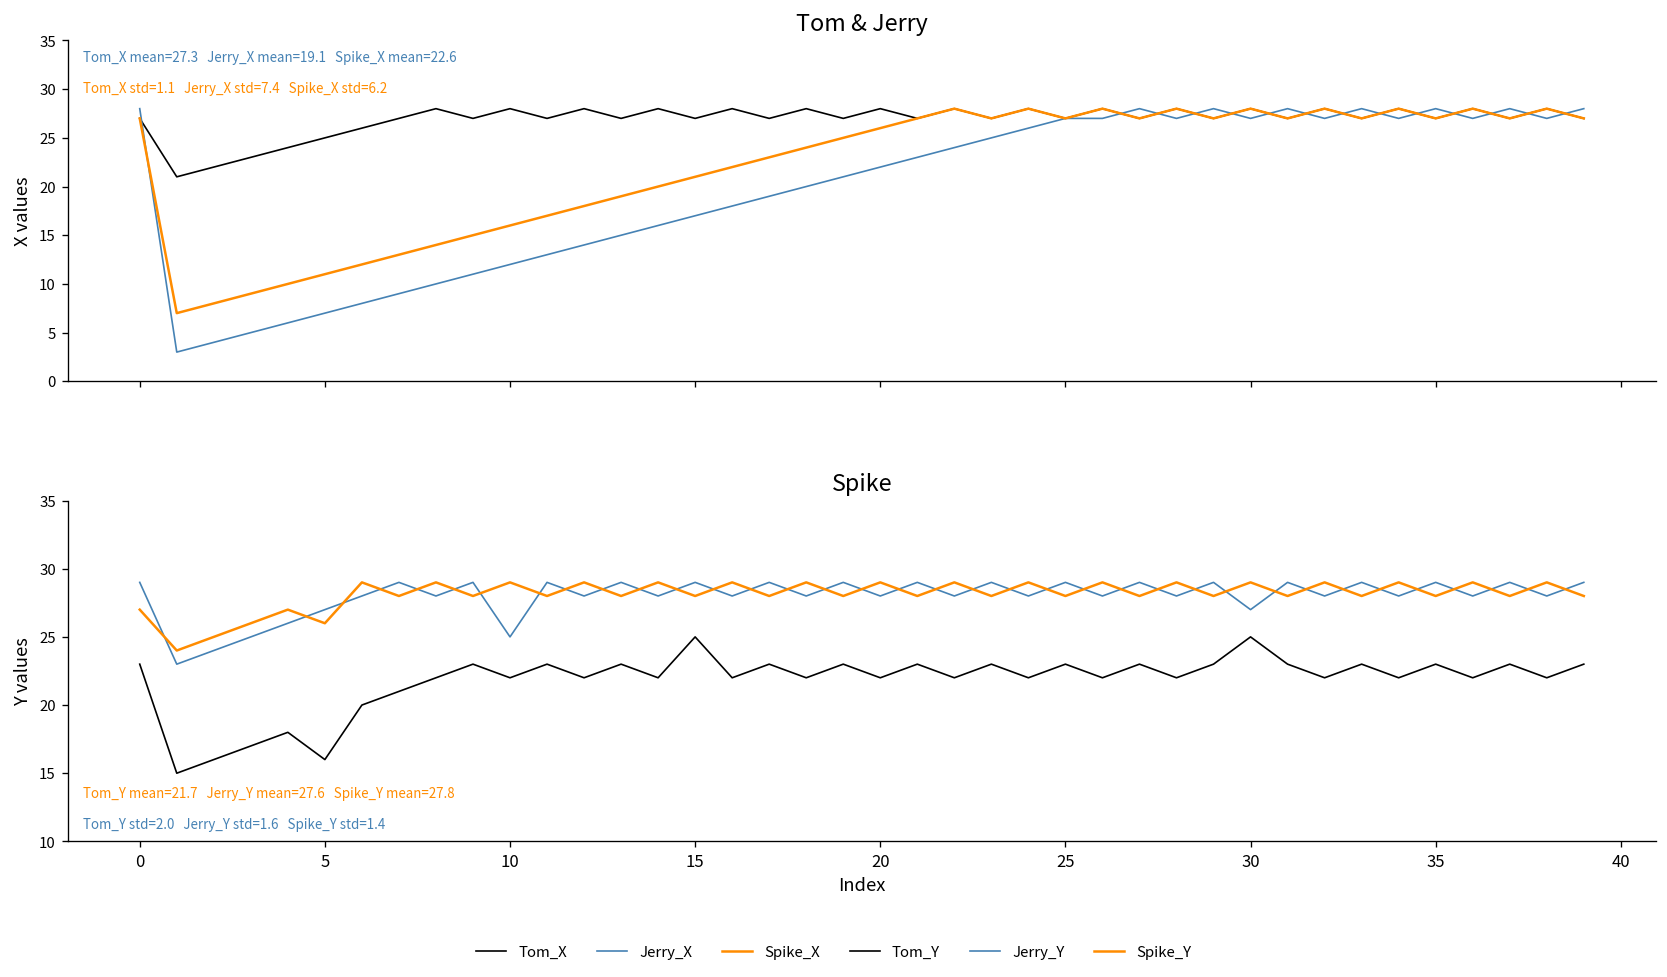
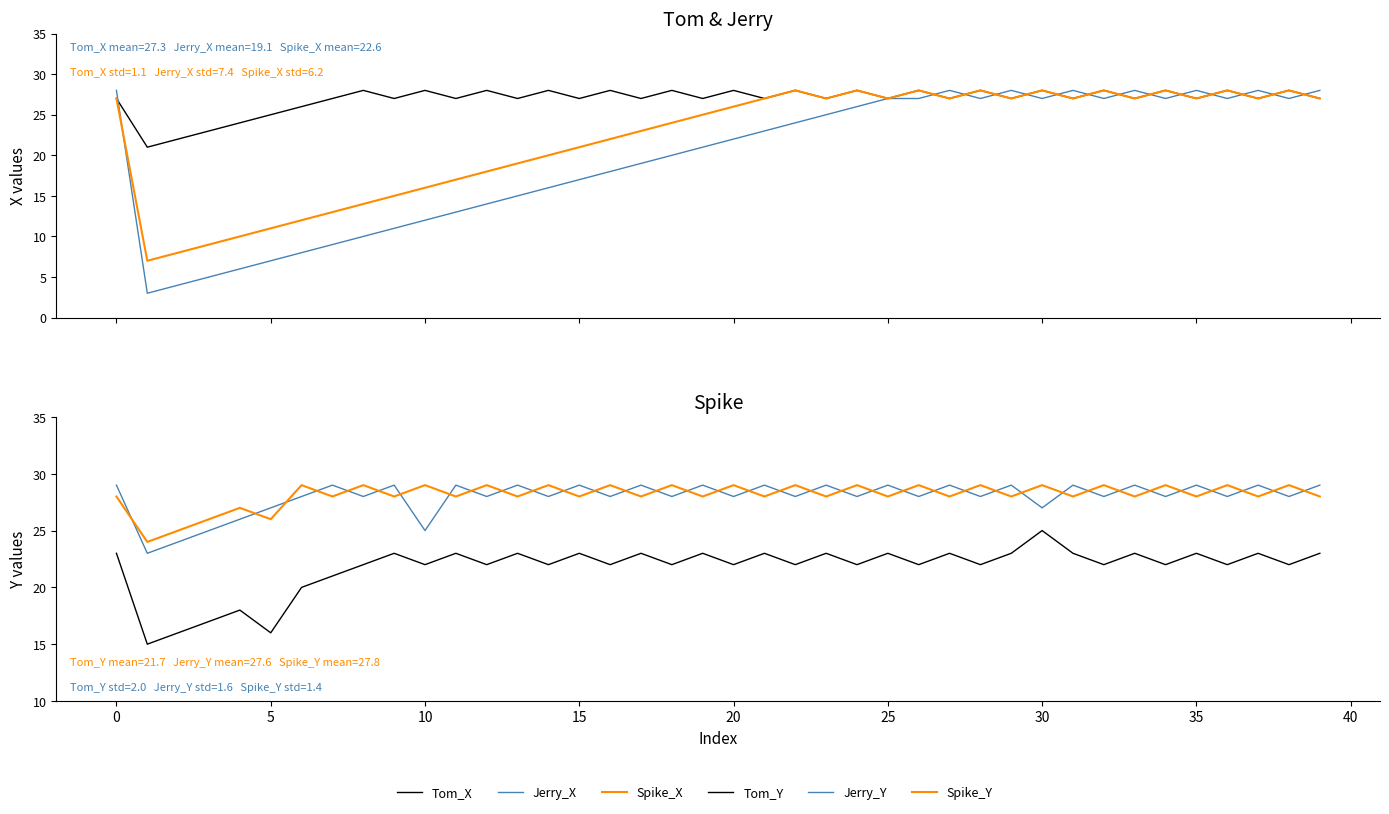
Spike, Spike_Y, 0: 27 -> 28
Spike, Tom_Y, 15: 25 -> 23
